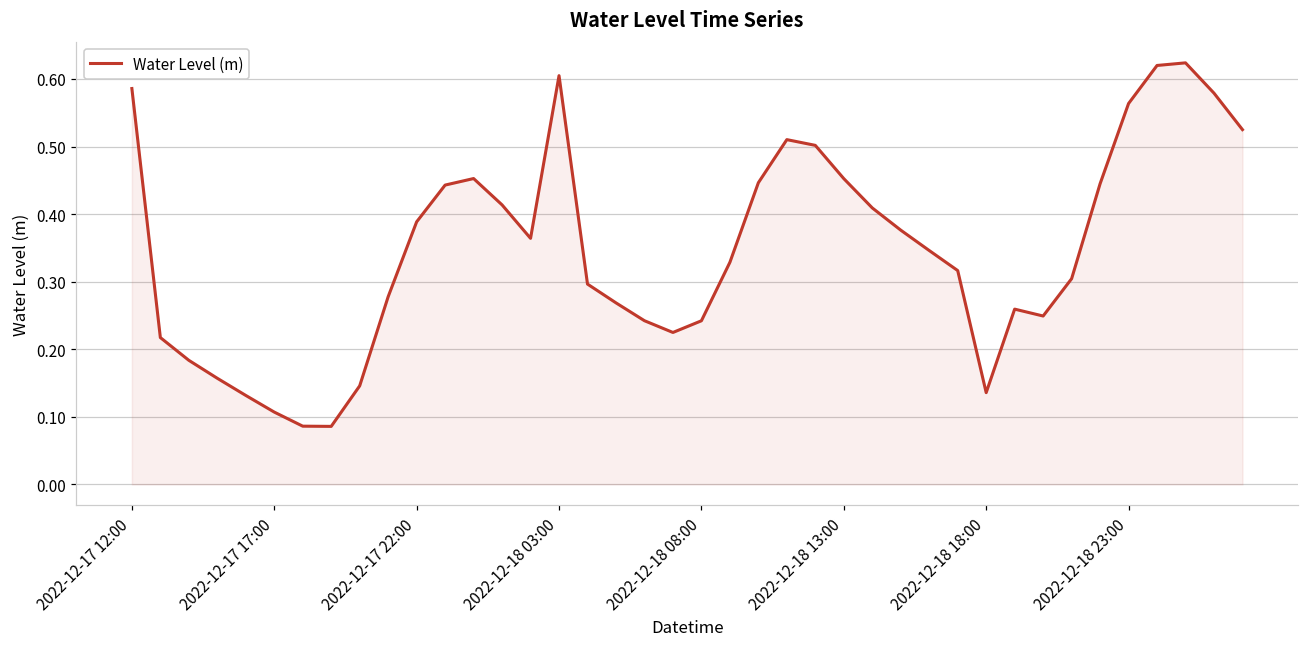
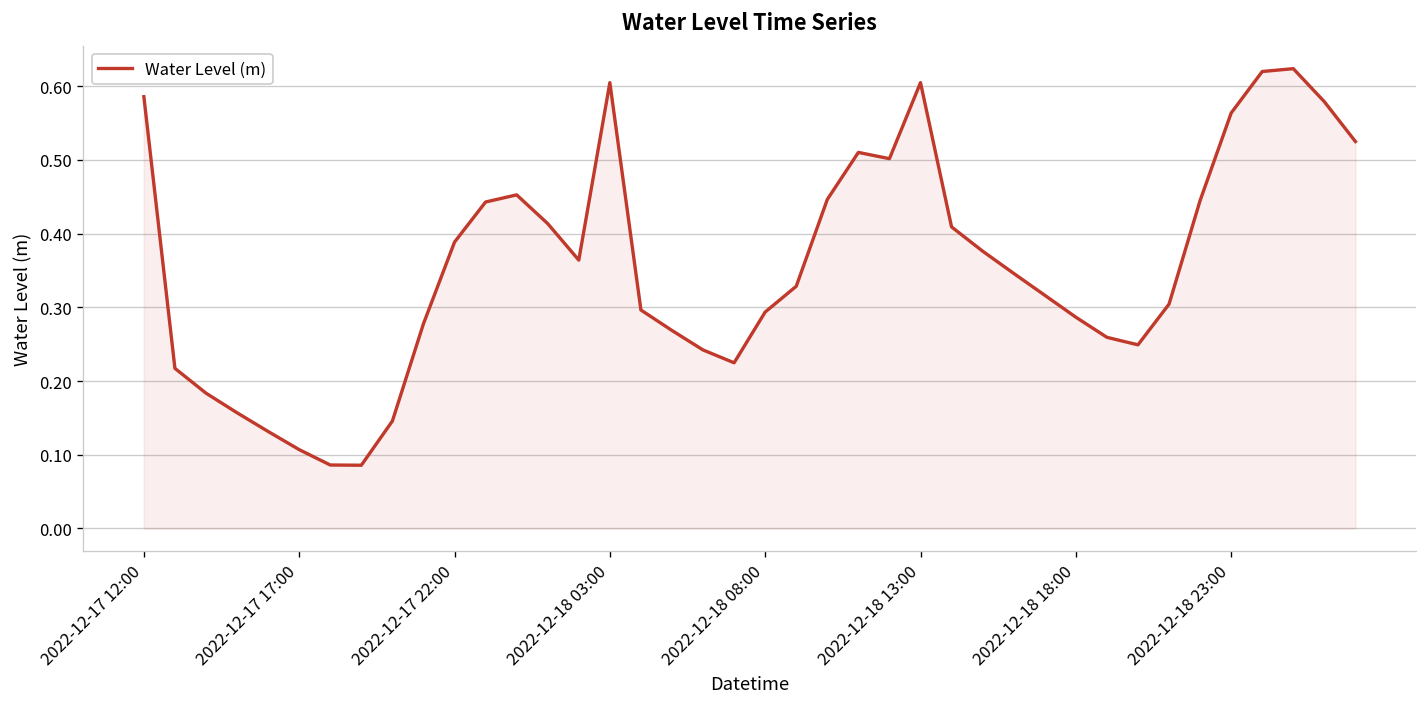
2022-12-18 08:00: 0.24 -> 0.29
2022-12-18 13:00: 0.45 -> 0.60
2022-12-18 18:00: 0.14 -> 0.29
